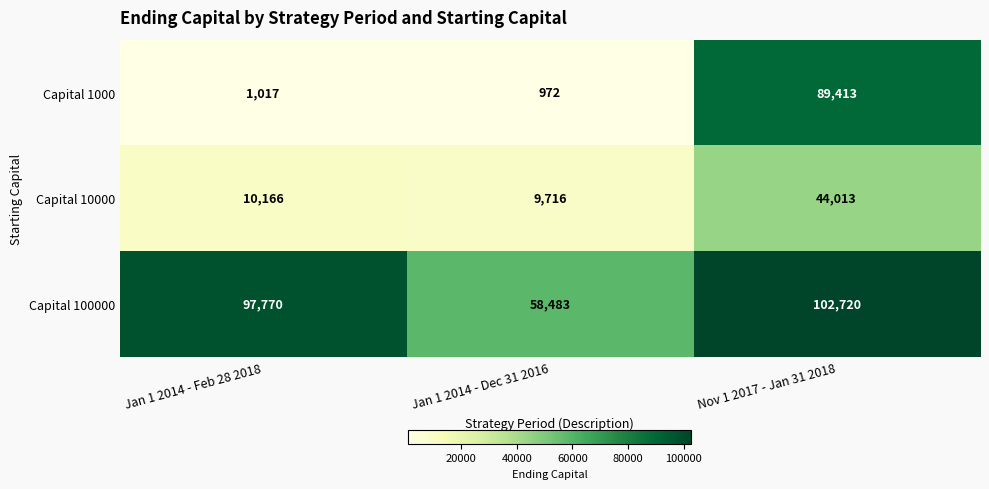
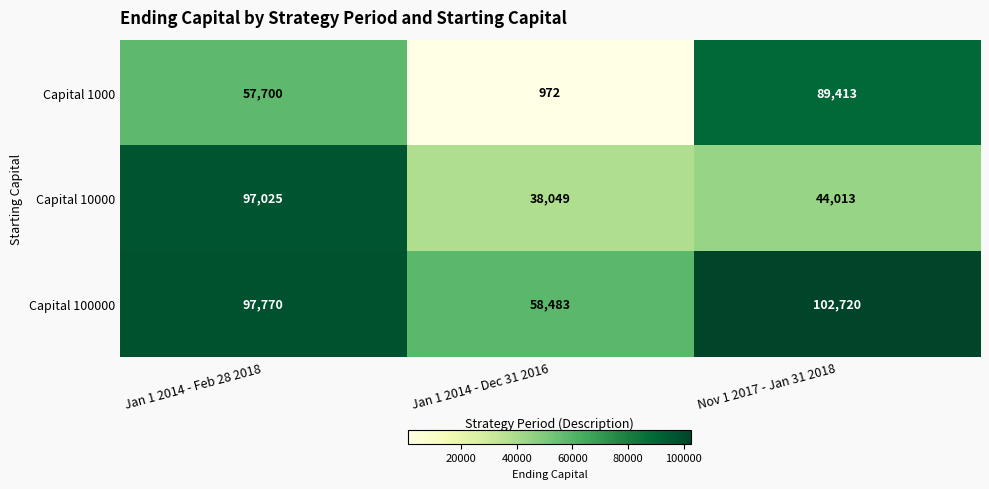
Capital 1000, Jan 1 2014 - Feb 28 2018: 1,017 -> 57,700
Capital 10000, Jan 1 2014 - Feb 28 2018: 10,166 -> 97,025
Capital 10000, Jan 1 2014 - Dec 31 2016: 9,716 -> 38,049
